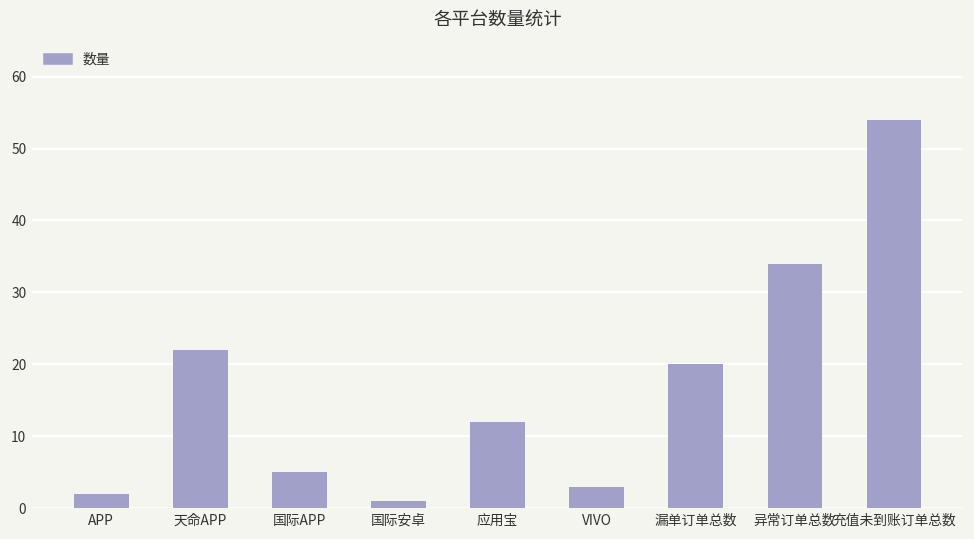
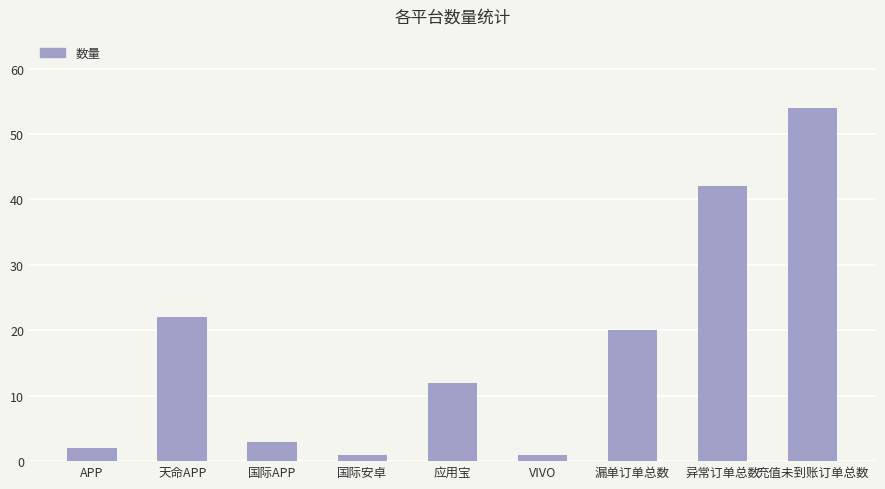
国际APP: 5 -> 3
VIVO: 3 -> 1
异常订单总数: 34 -> 42
